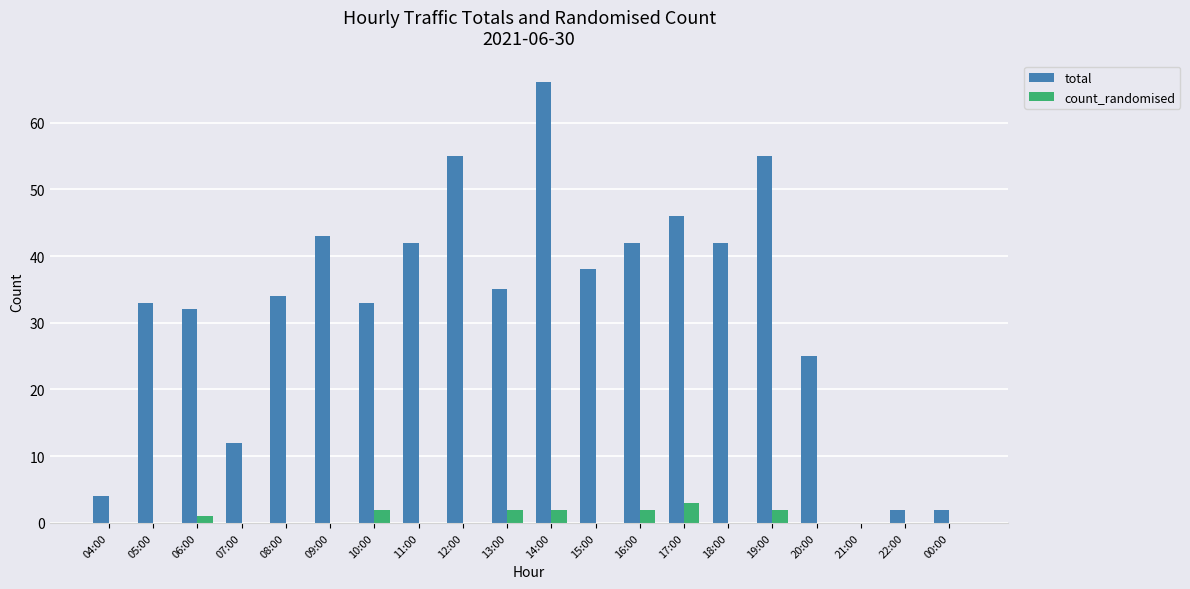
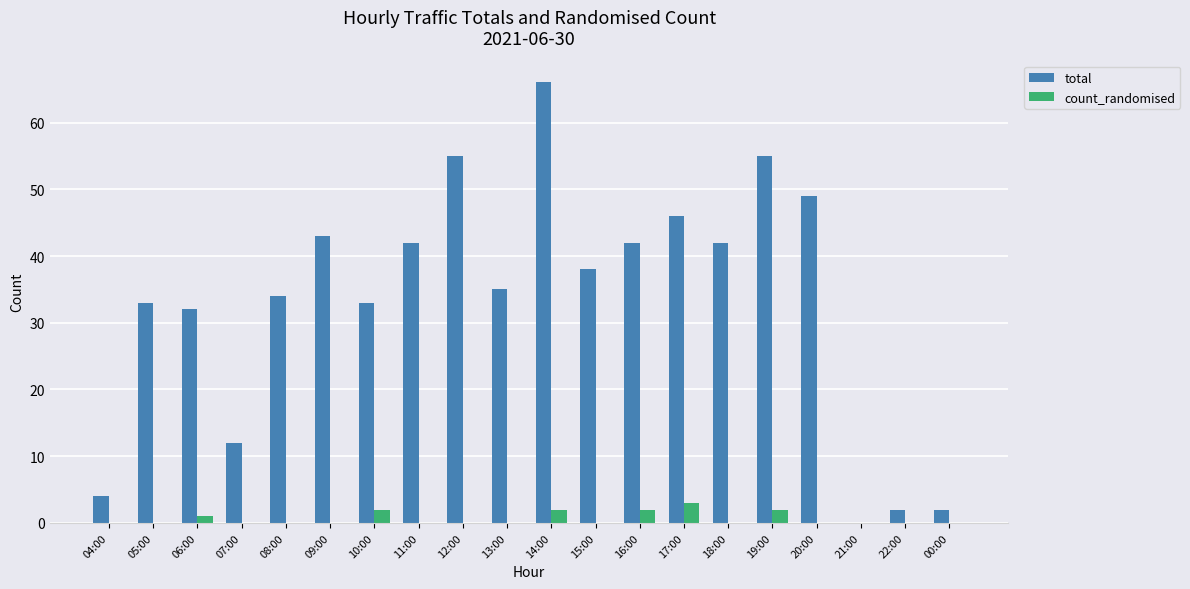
count_randomised, 13:00: 2 -> 0
total, 20:00: 25 -> 49
